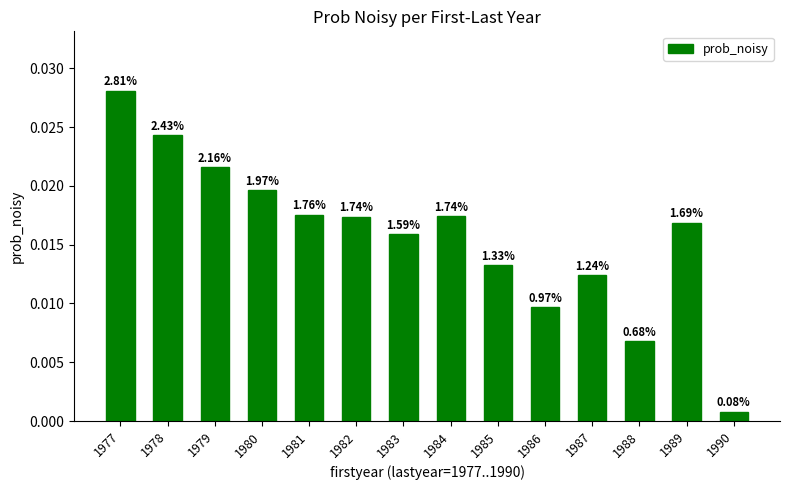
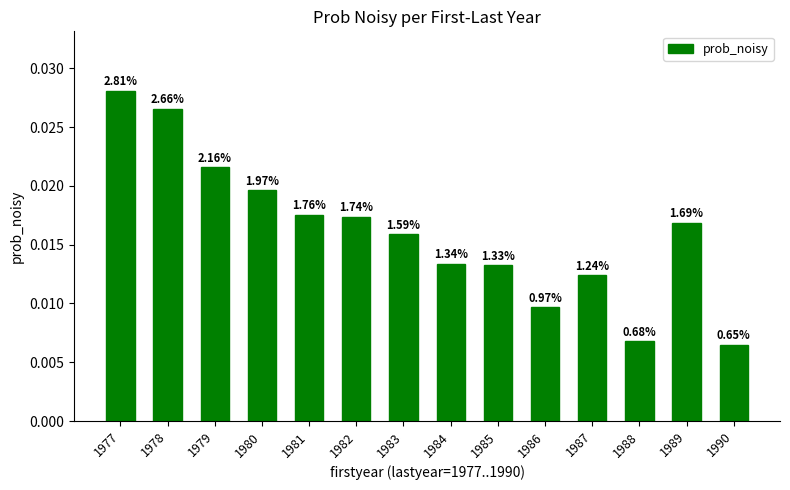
1978: 2.43% -> 2.66%
1984: 1.74% -> 1.34%
1990: 0.08% -> 0.65%
